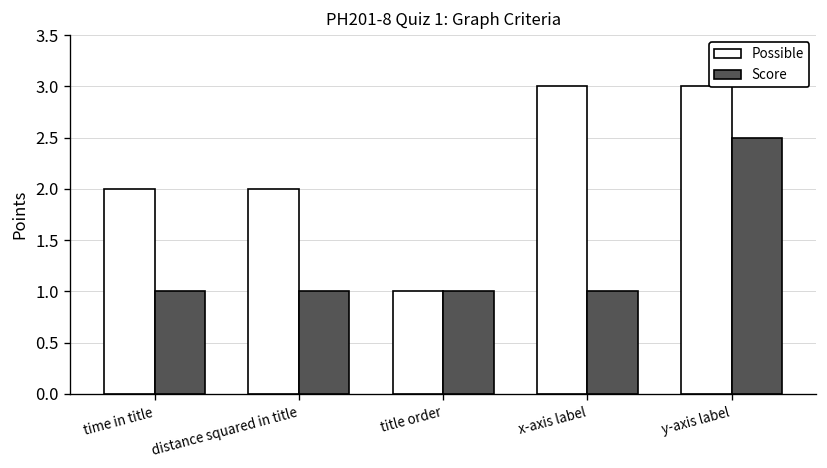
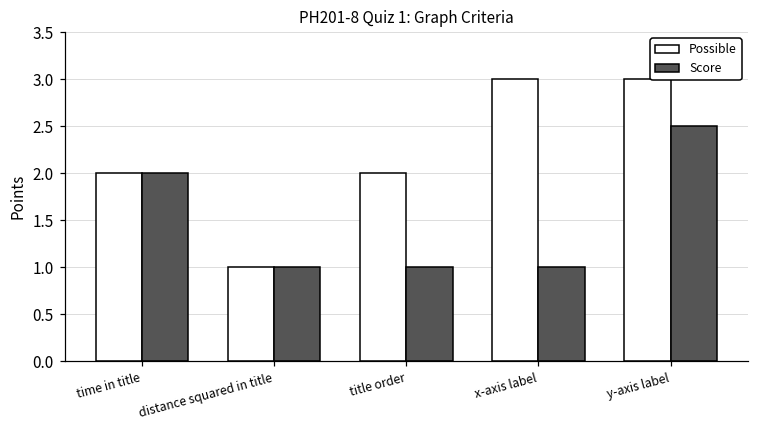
Score, time in title: 1 -> 2
Possible, distance squared in title: 2 -> 1
Possible, title order: 1 -> 2
